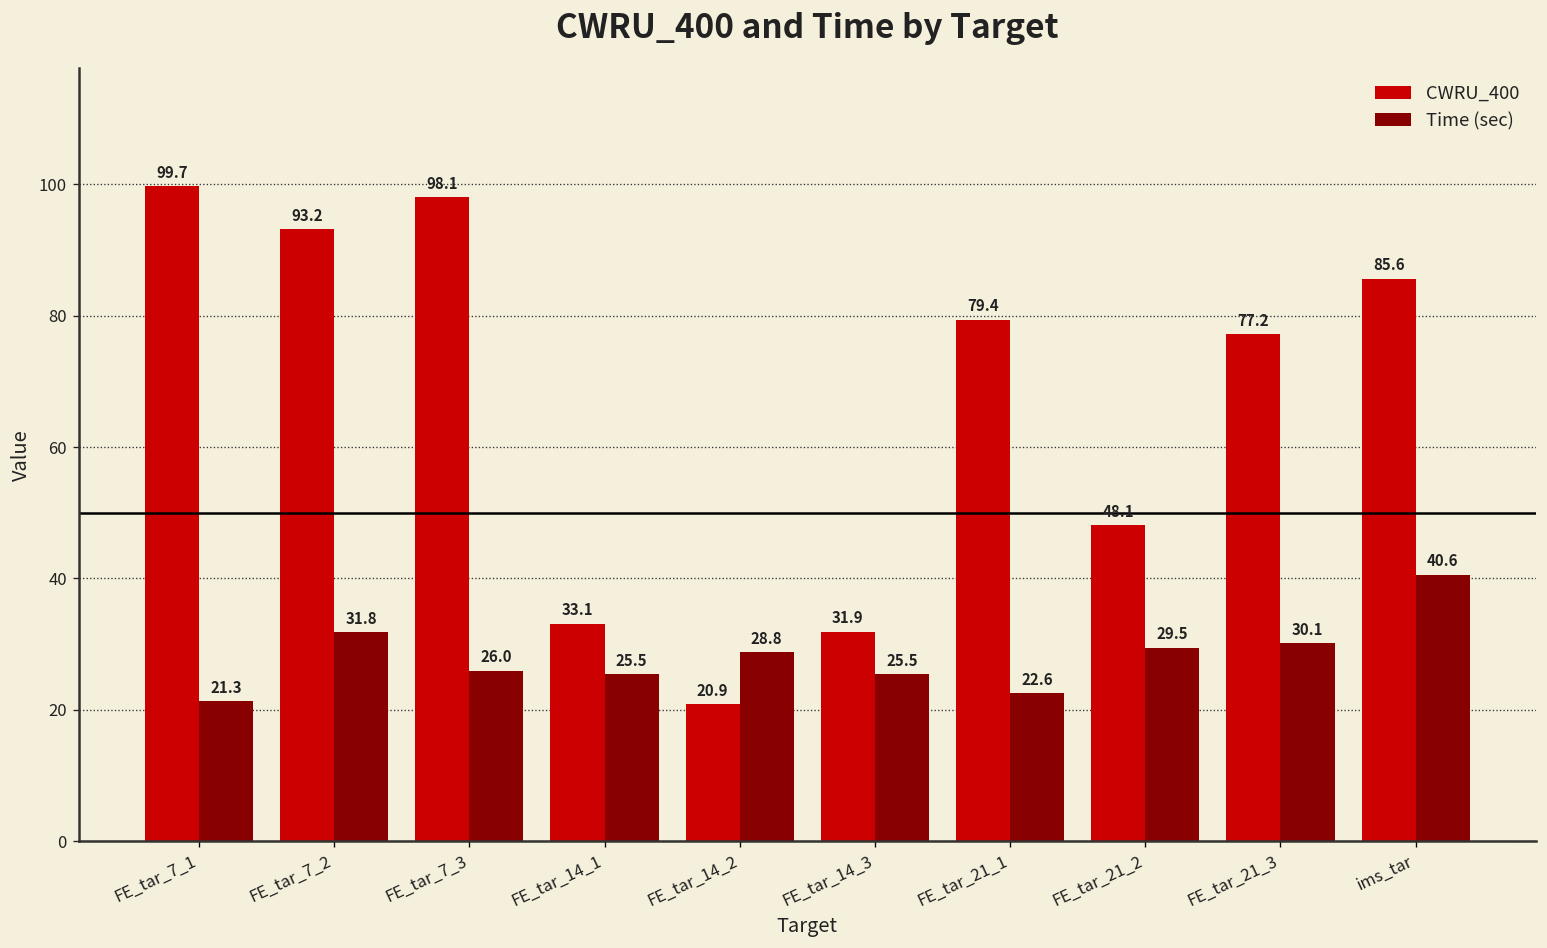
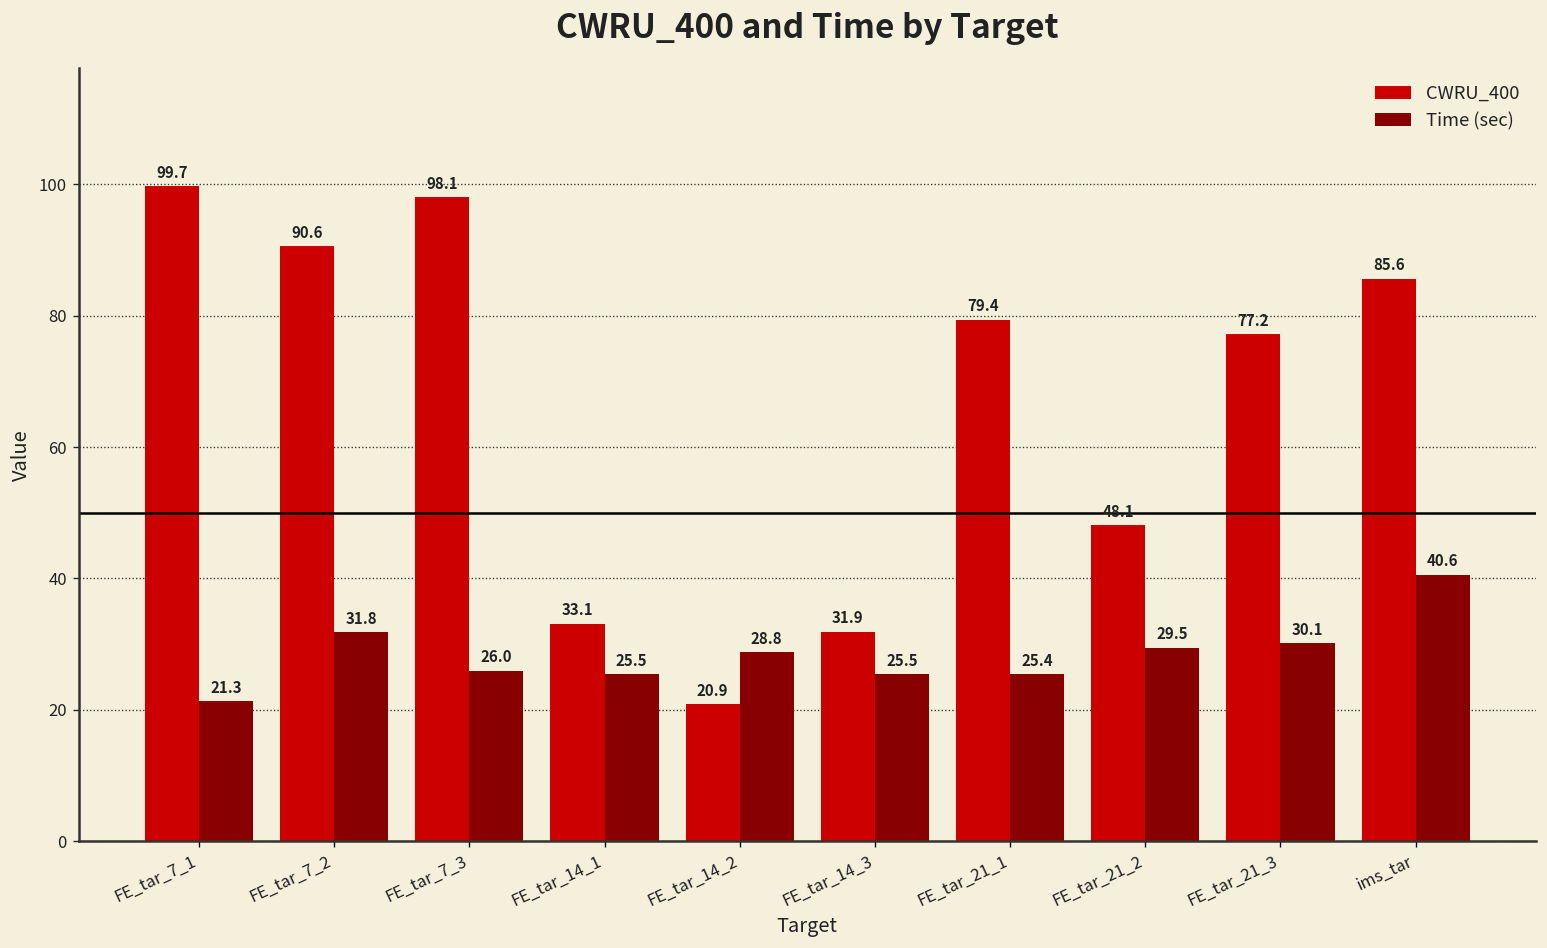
CWRU_400, FE_tar_7_2: 93.2 -> 90.6
Time (sec), FE_tar_21_1: 22.6 -> 25.4
